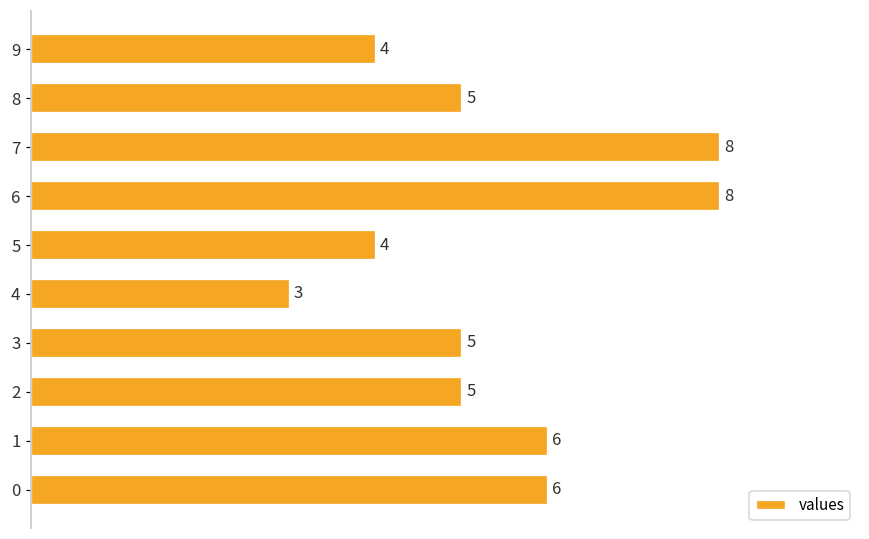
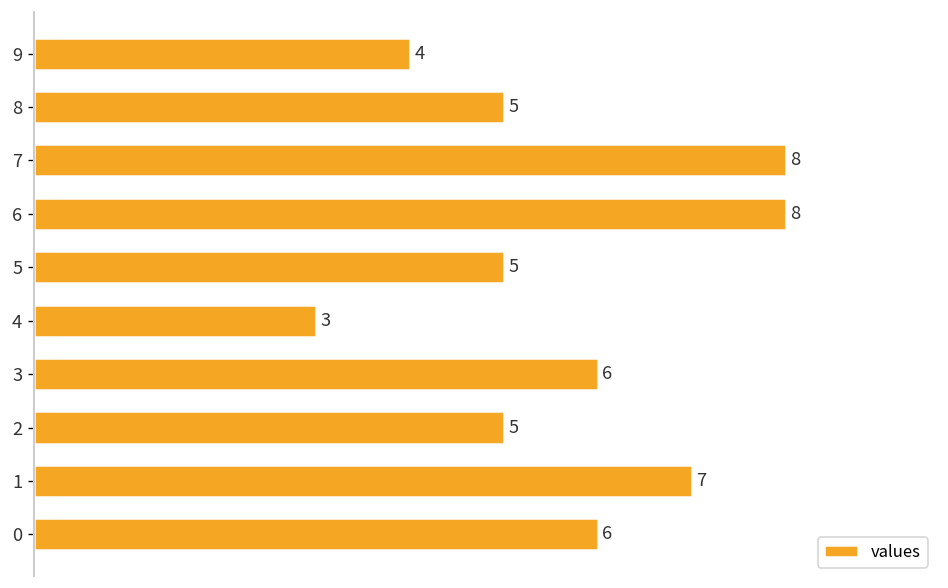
5: 4 -> 5
3: 5 -> 6
1: 6 -> 7
